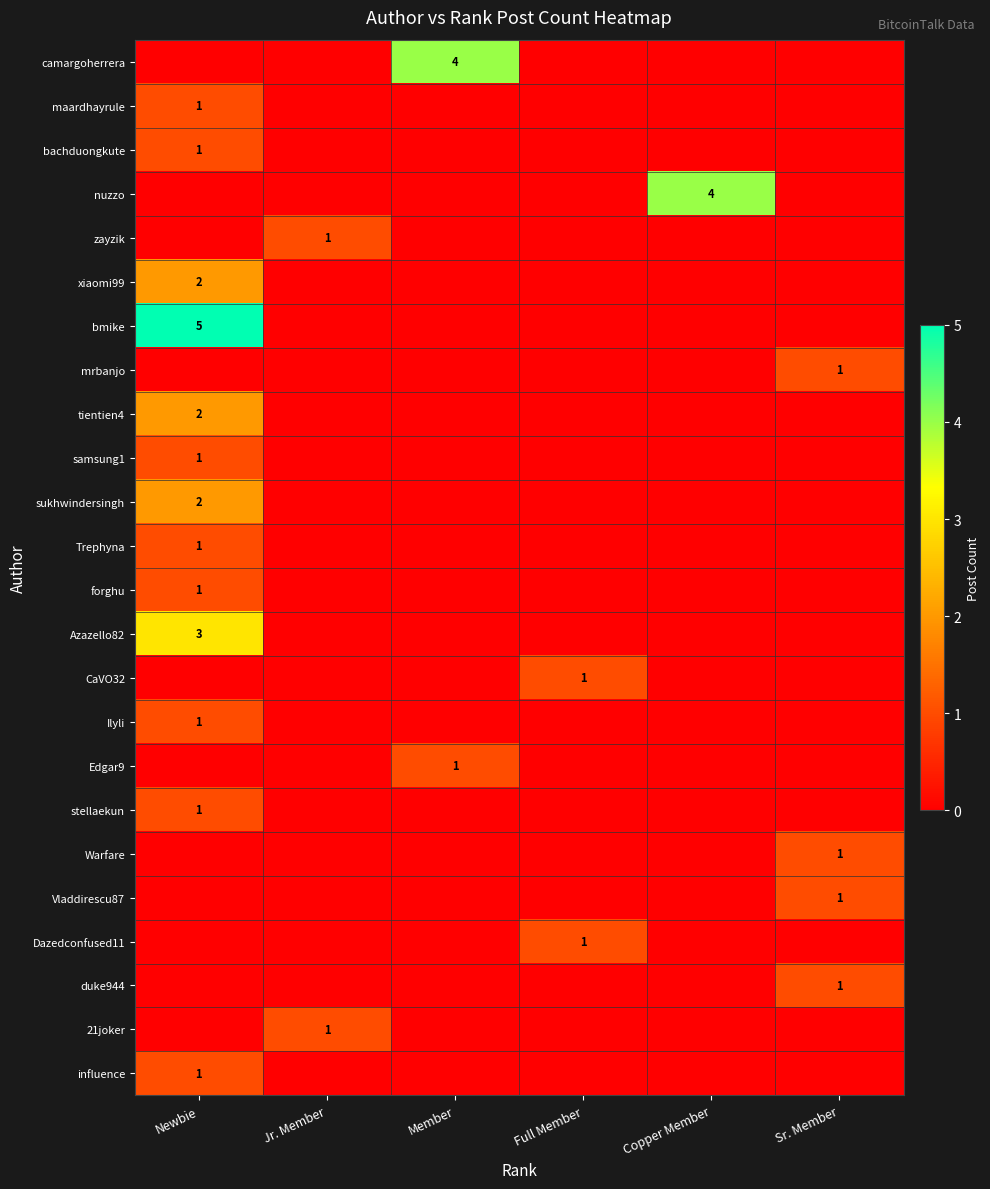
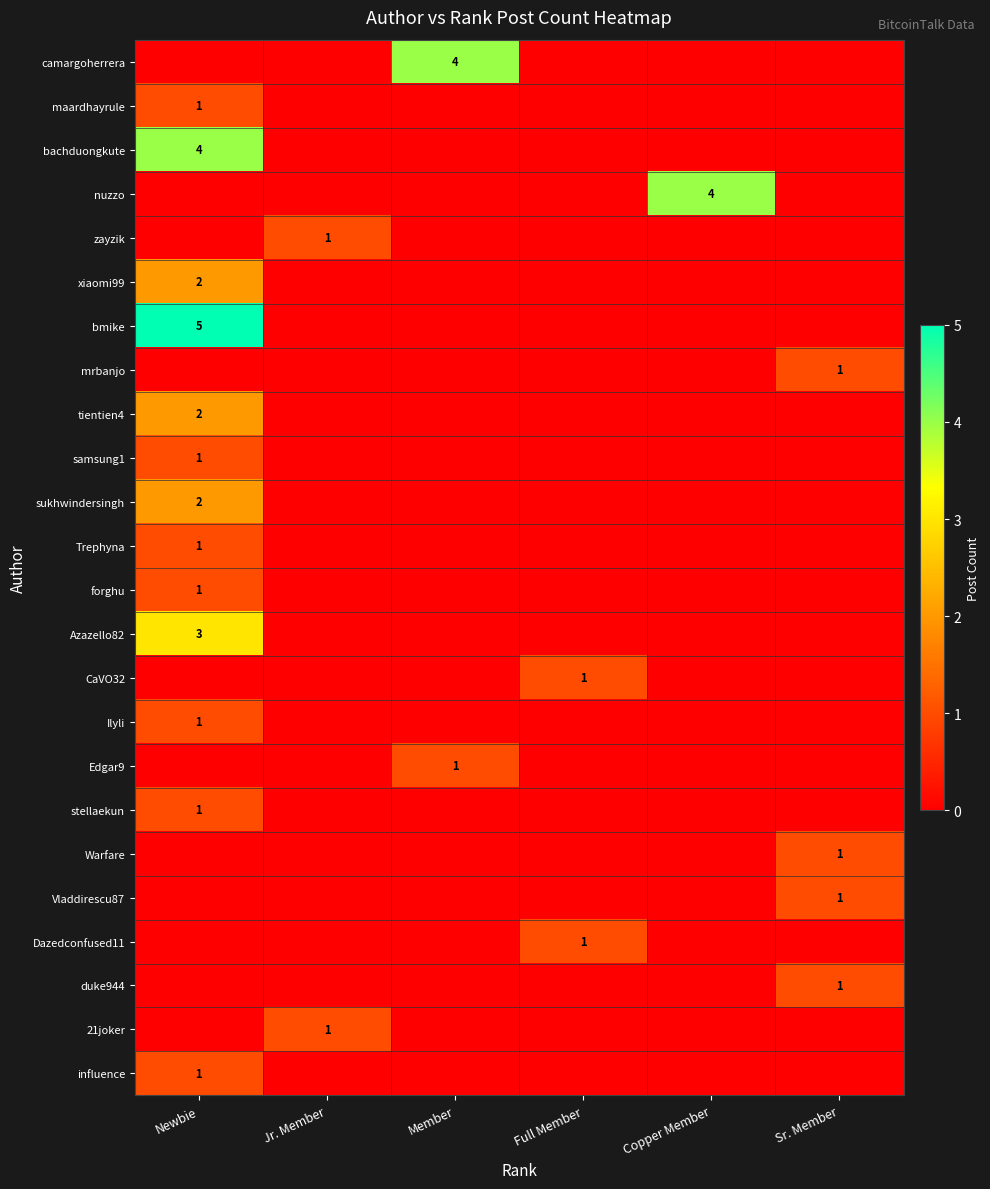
bachduongkute, Newbie: 1 -> 4
